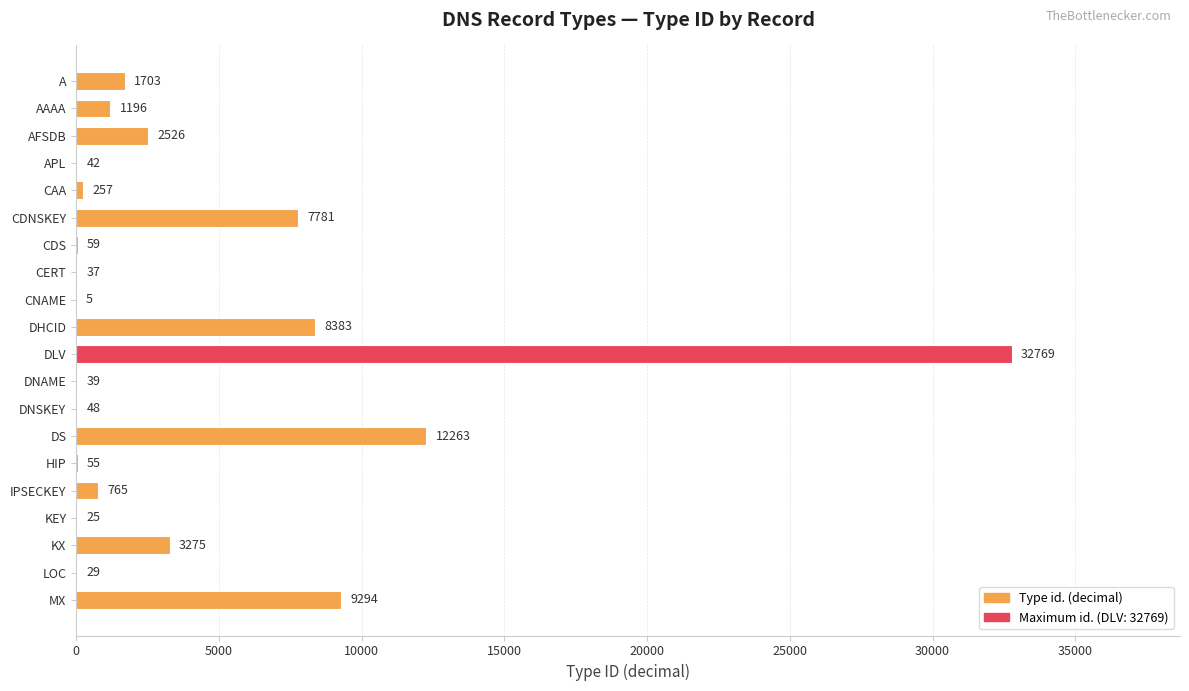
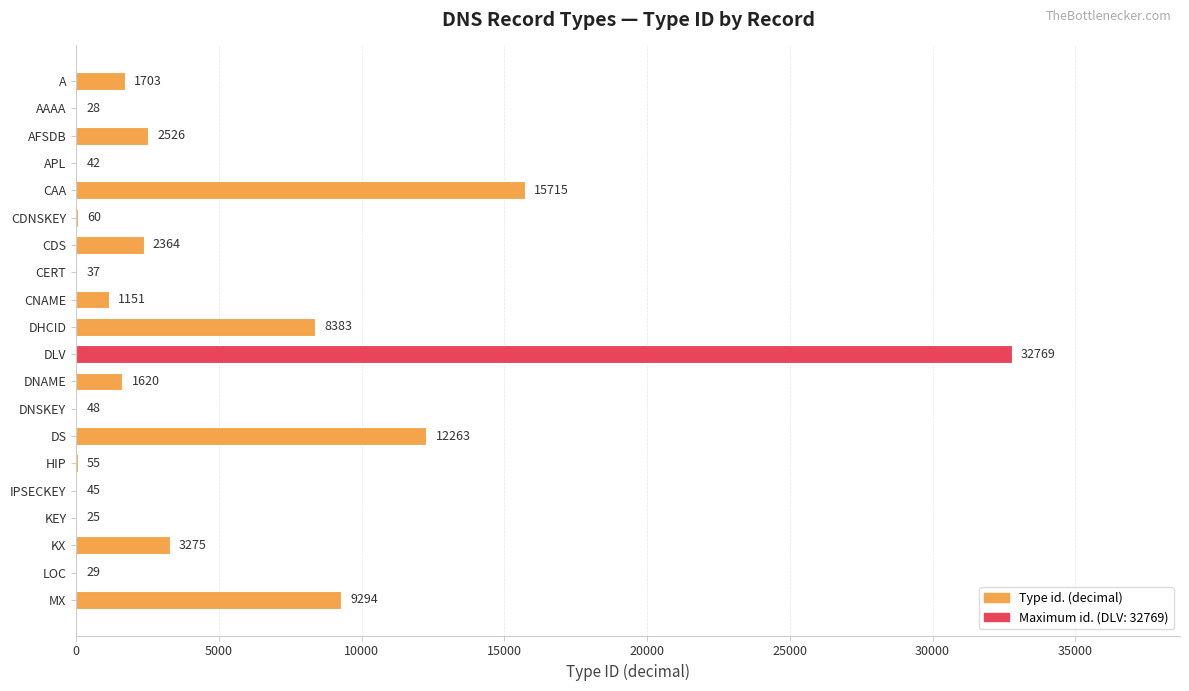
AAAA: 1196 -> 28
CAA: 257 -> 15715
CDNSKEY: 7781 -> 60
CDS: 59 -> 2364
CNAME: 5 -> 1151
DNAME: 39 -> 1620
IPSECKEY: 765 -> 45
